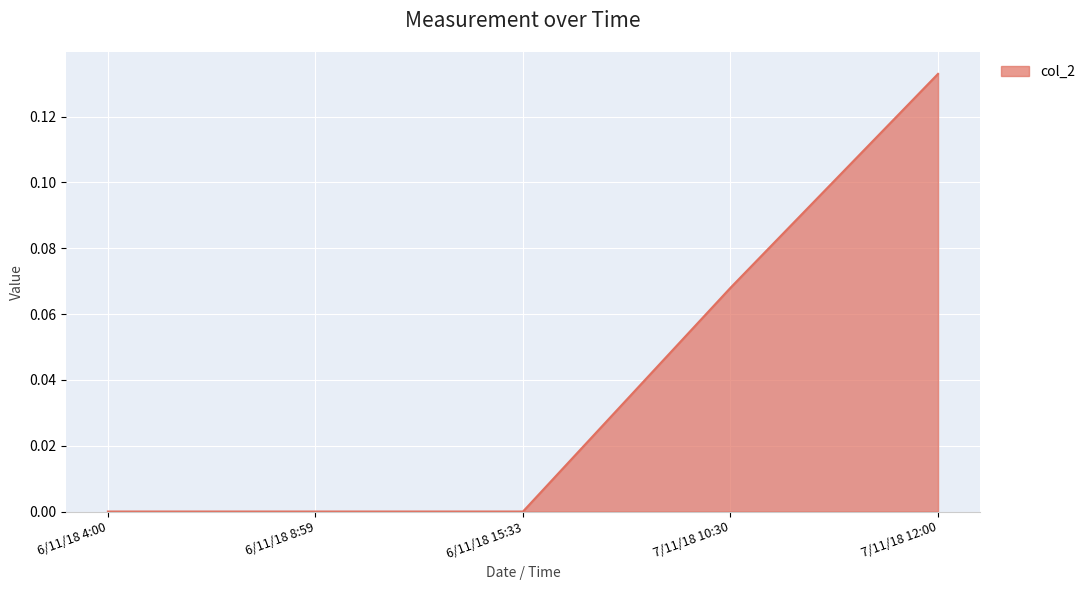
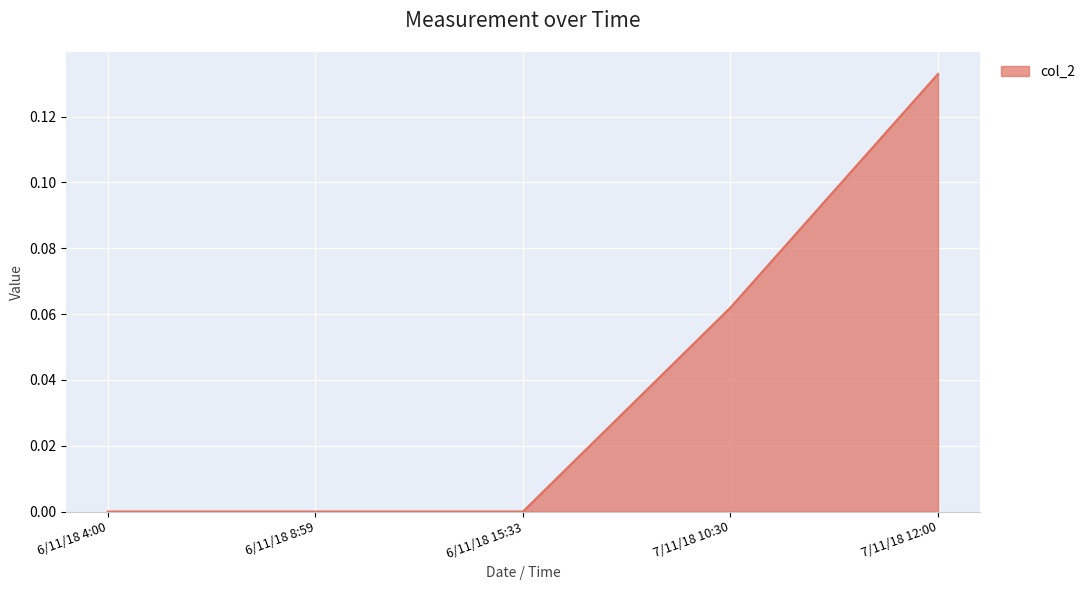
7/11/18 10:30: 0.068 -> 0.062
